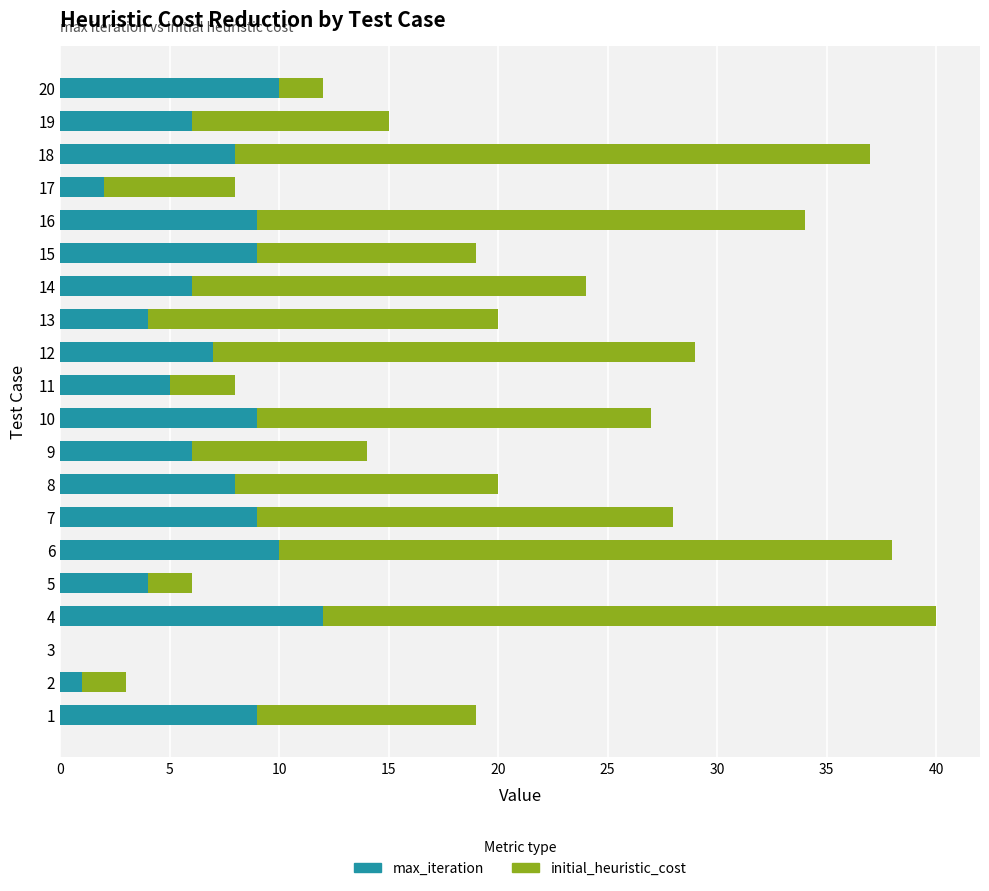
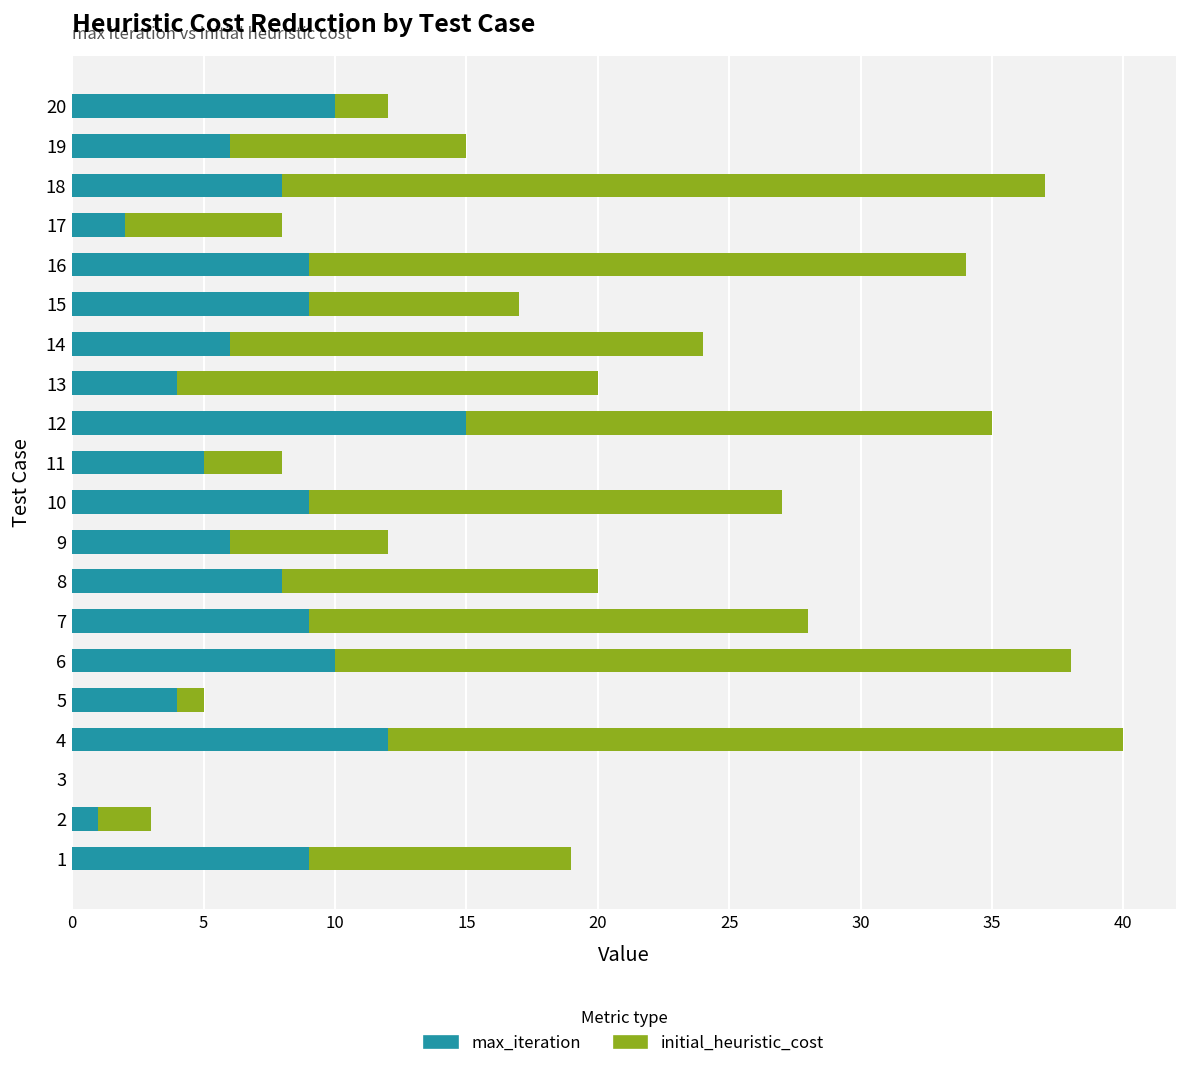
initial_heuristic_cost, 15: 10 -> 8
max_iteration, 12: 7 -> 15
initial_heuristic_cost, 12: 22 -> 20
initial_heuristic_cost, 9: 8 -> 6
initial_heuristic_cost, 5: 2 -> 1
